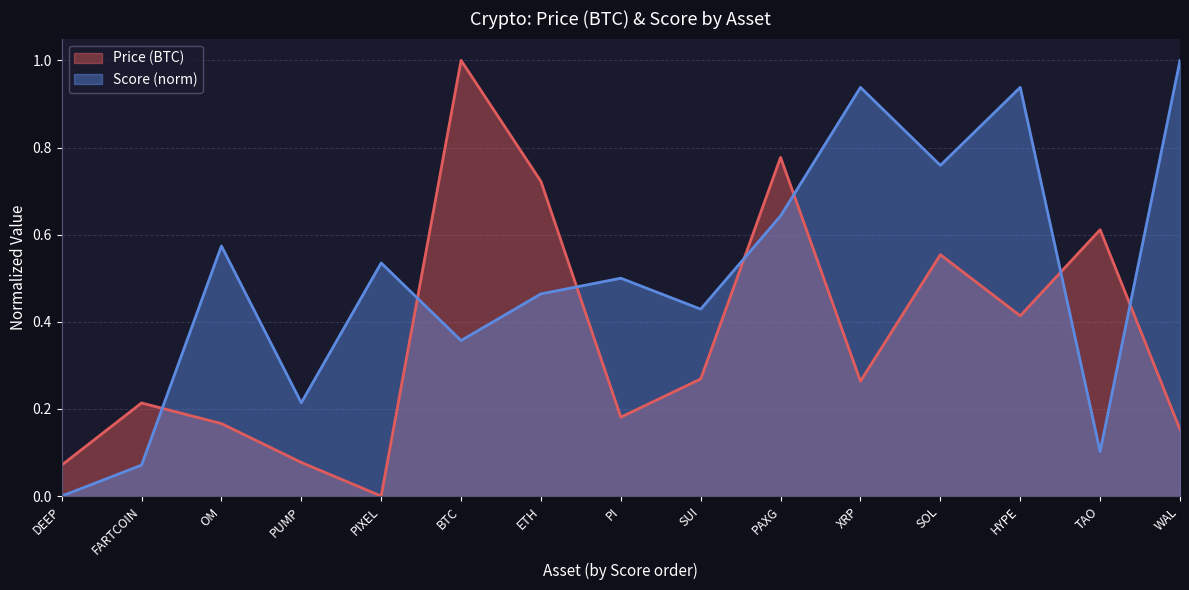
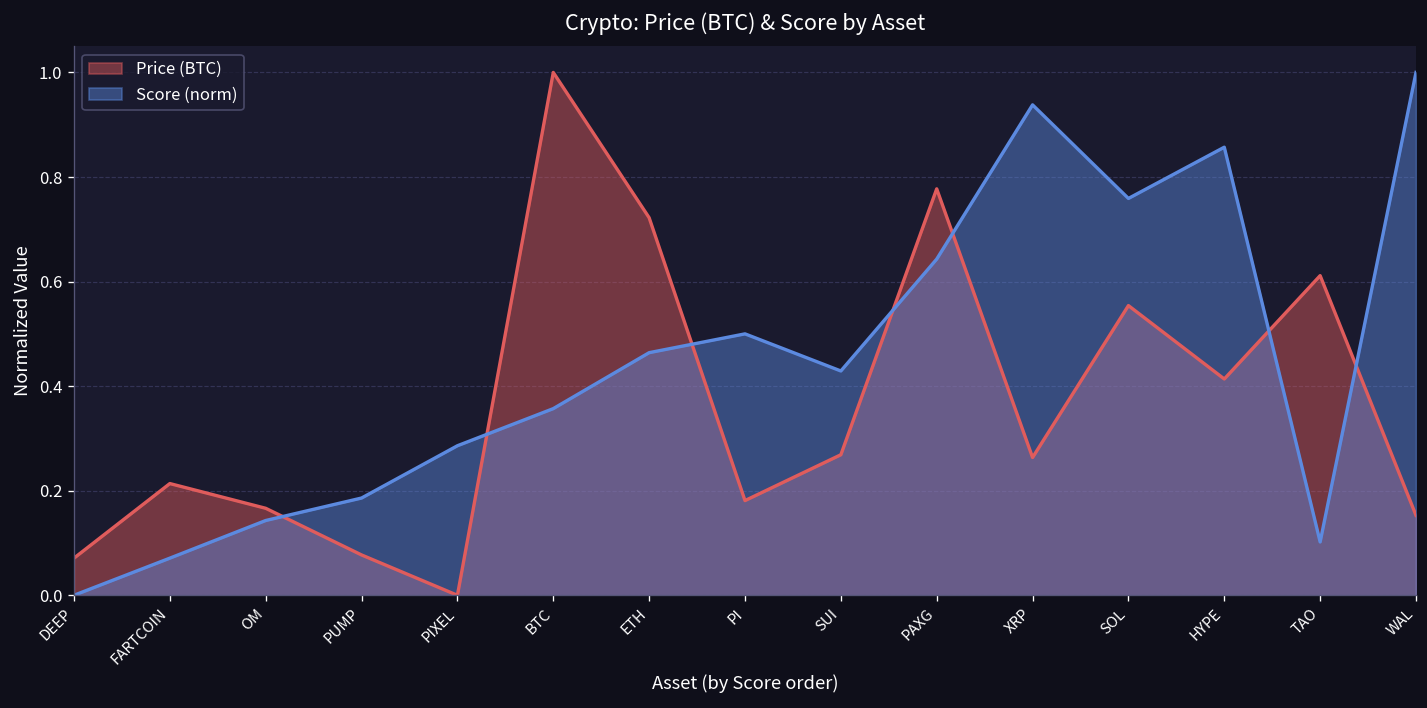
Score (norm), OM: 0.57 -> 0.14
Score (norm), PUMP: 0.21 -> 0.19
Score (norm), PIXEL: 0.54 -> 0.29
Score (norm), HYPE: 0.94 -> 0.86
